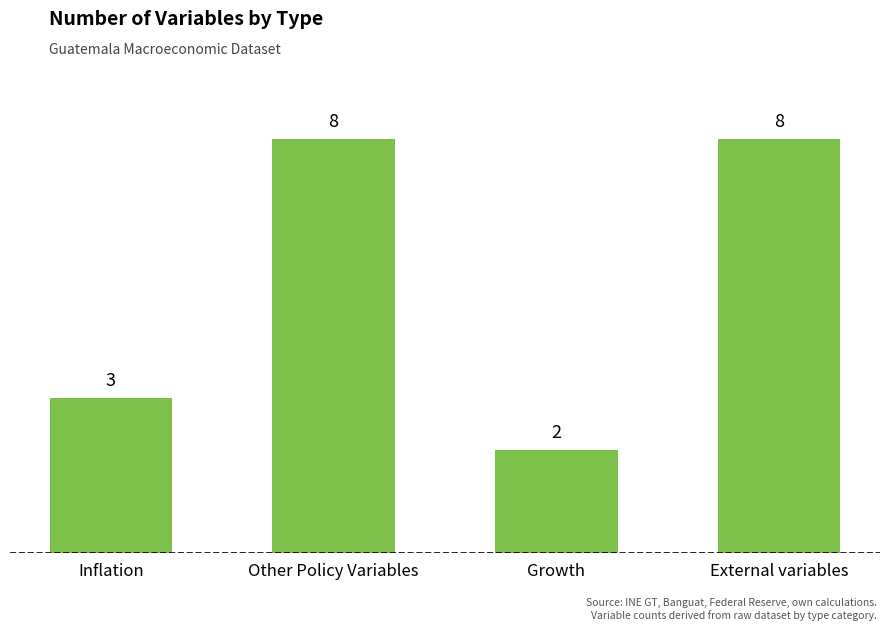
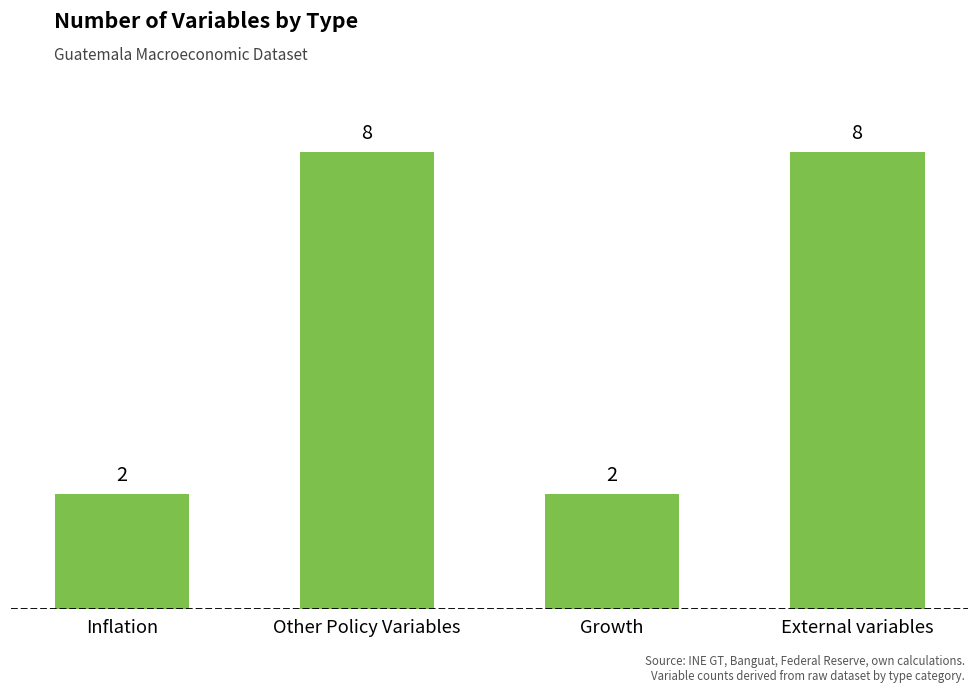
Inflation: 3 -> 2
